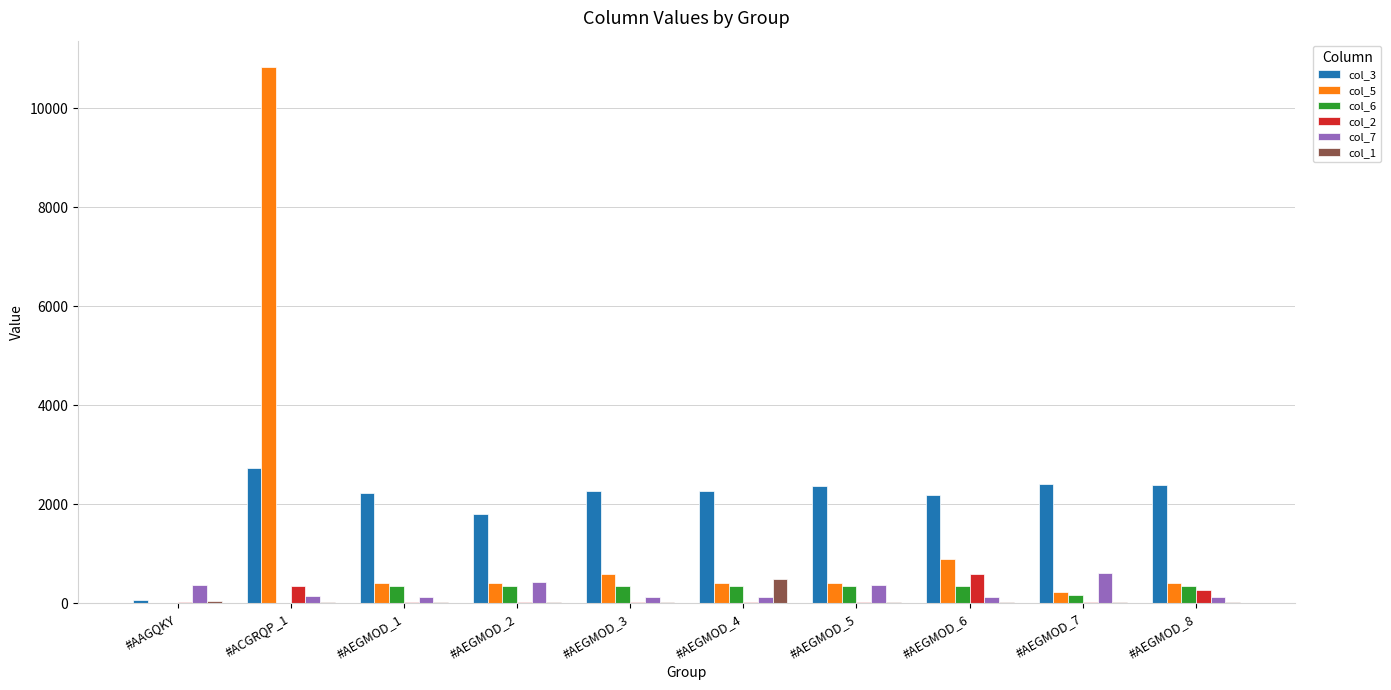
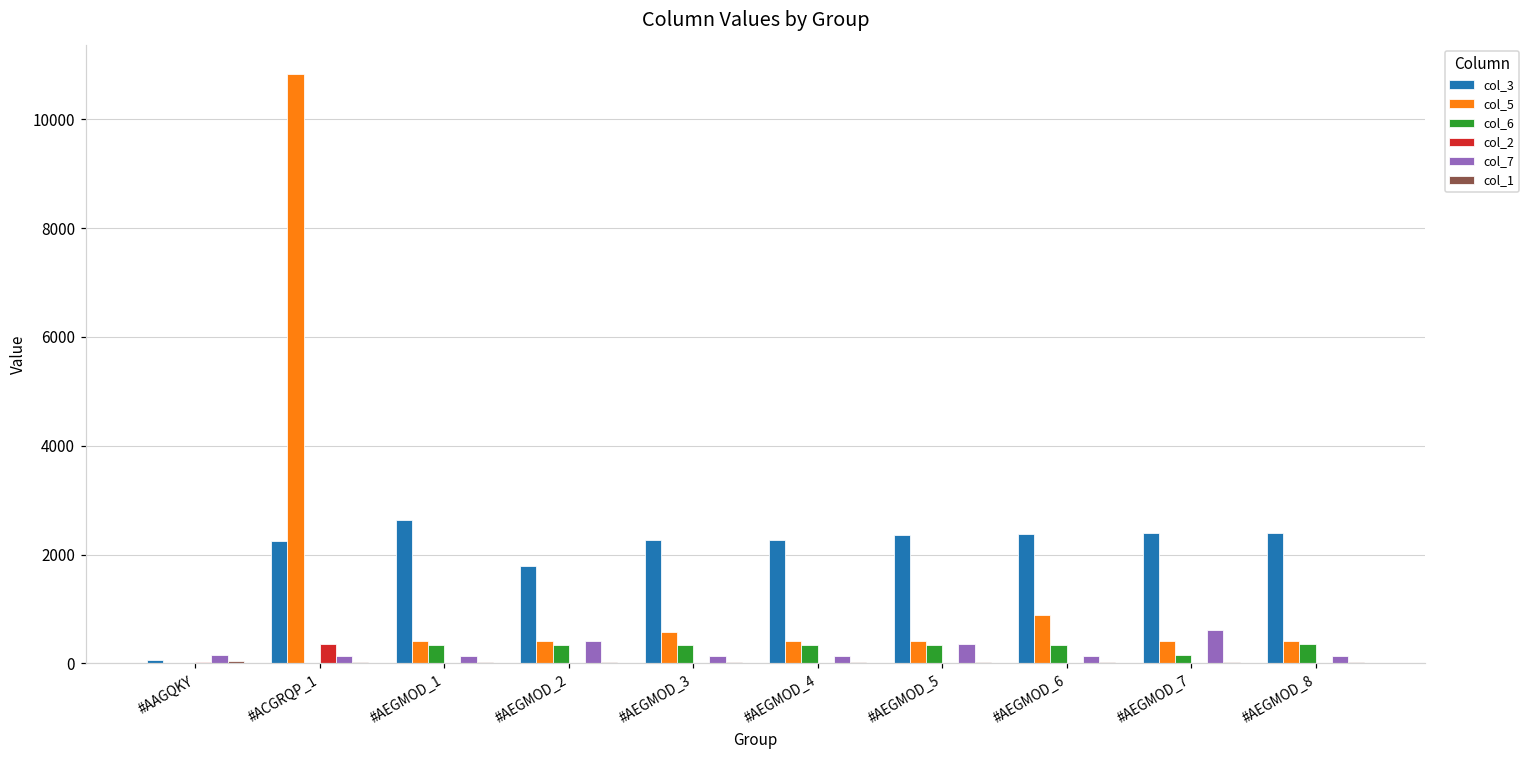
col_7, #AAGQKY: 400 -> 100
col_3, #ACGRQP_1: 2700 -> 2200
col_3, #AEGMOD_1: 2200 -> 2600
col_1, #AEGMOD_4: 500 -> 0
col_3, #AEGMOD_6: 2200 -> 2400
col_2, #AEGMOD_6: 600 -> 0
col_5, #AEGMOD_7: 200 -> 400
col_2, #AEGMOD_8: 300 -> 0
